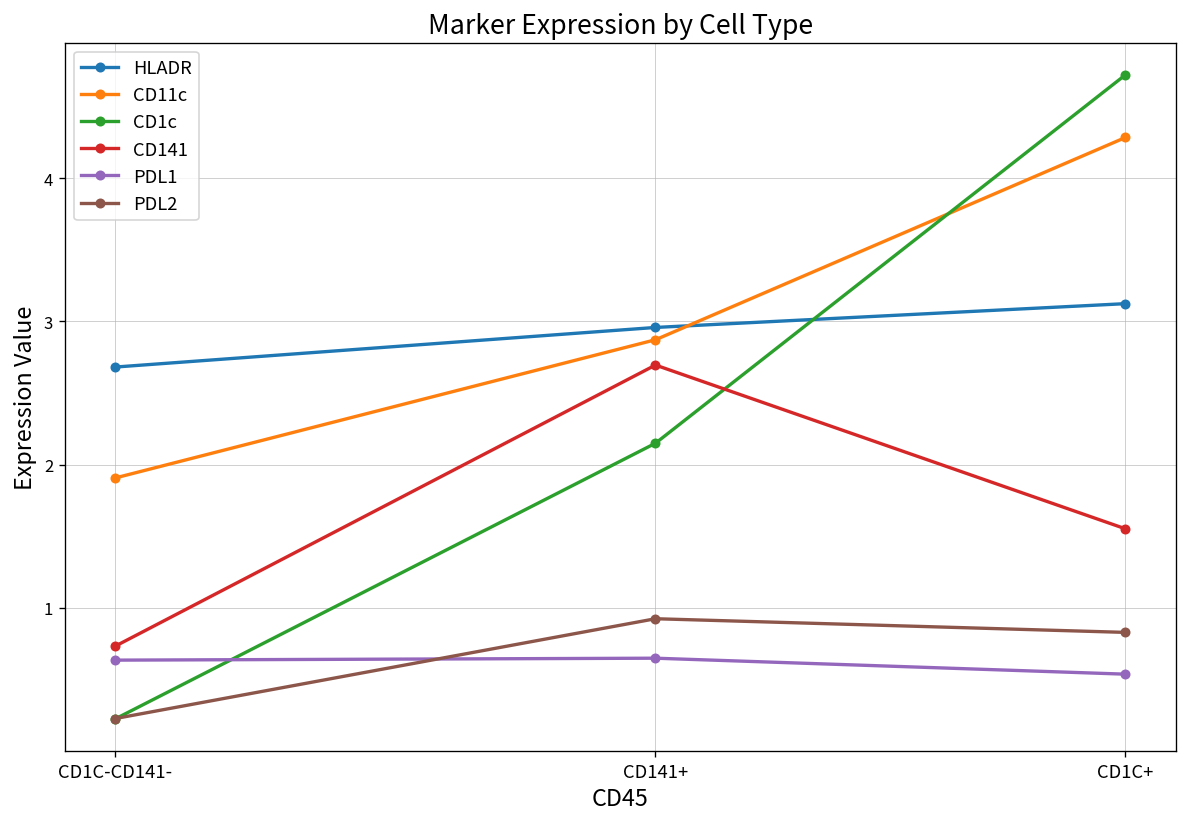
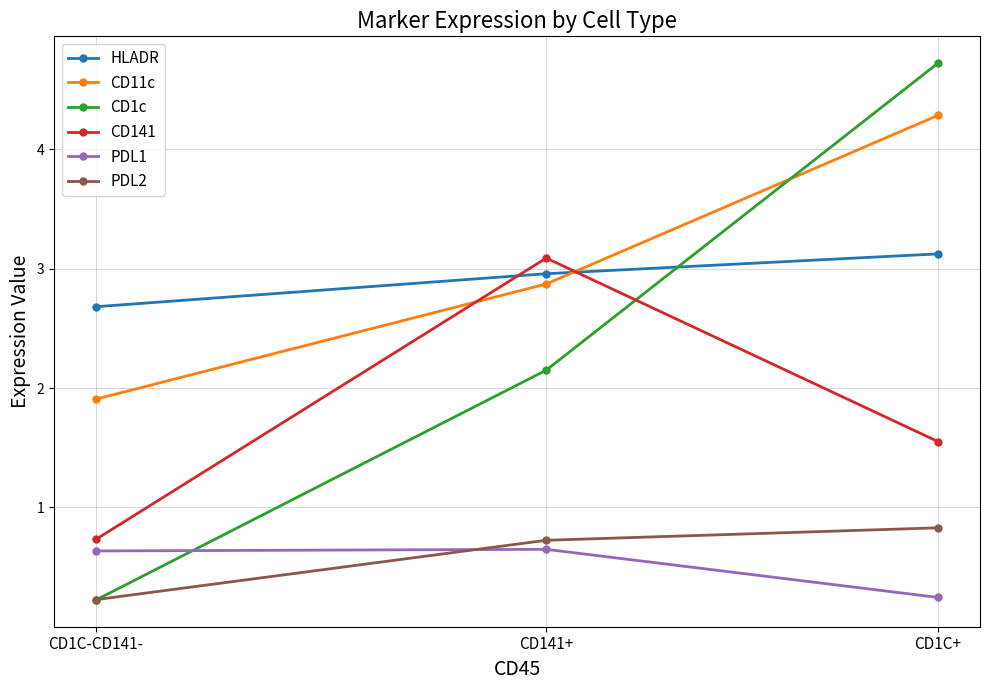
CD141, CD141+: 2.70 -> 3.09
PDL2, CD141+: 0.92 -> 0.73
PDL1, CD1C+: 0.54 -> 0.25
